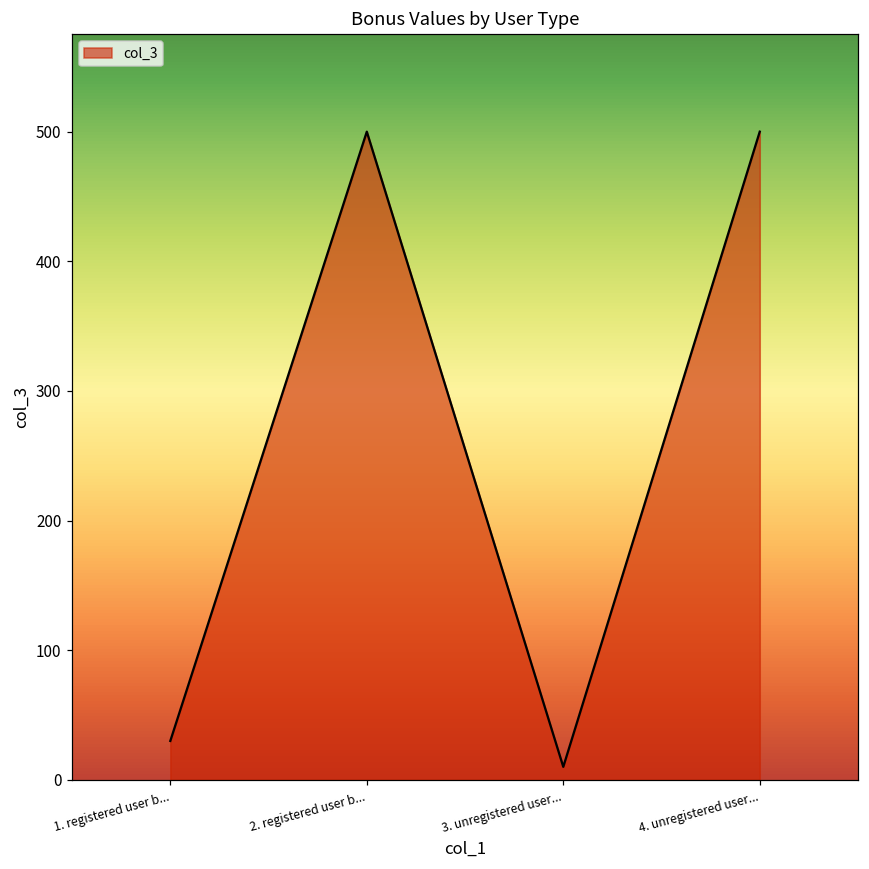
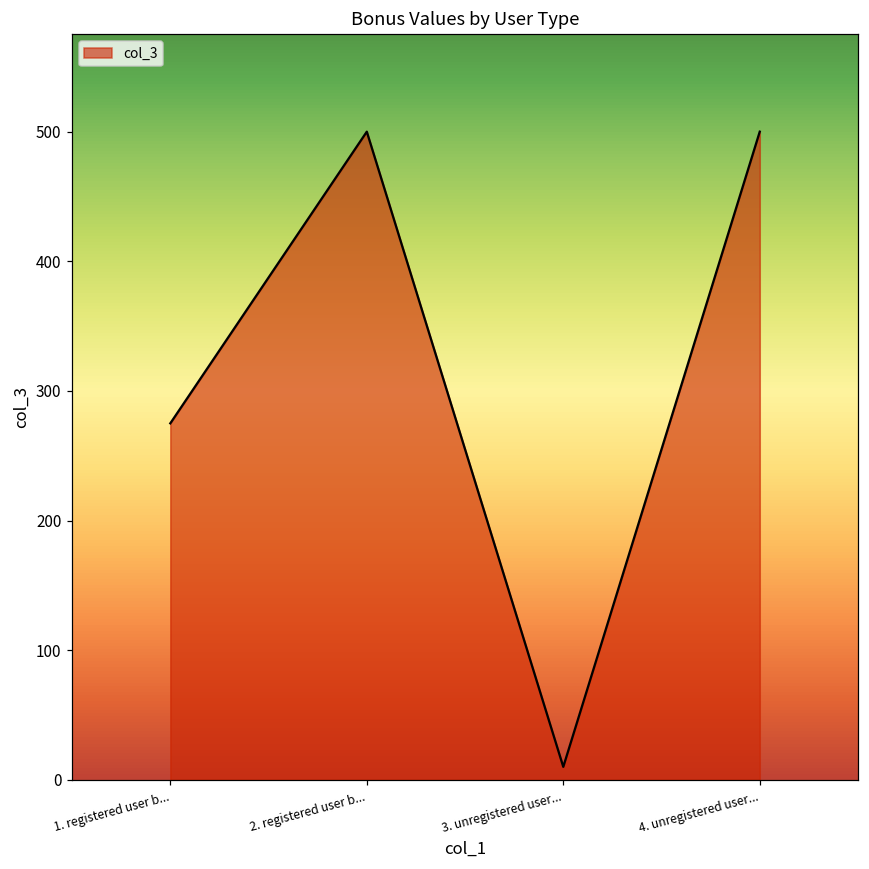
1. registered user b...: 30 -> 275
